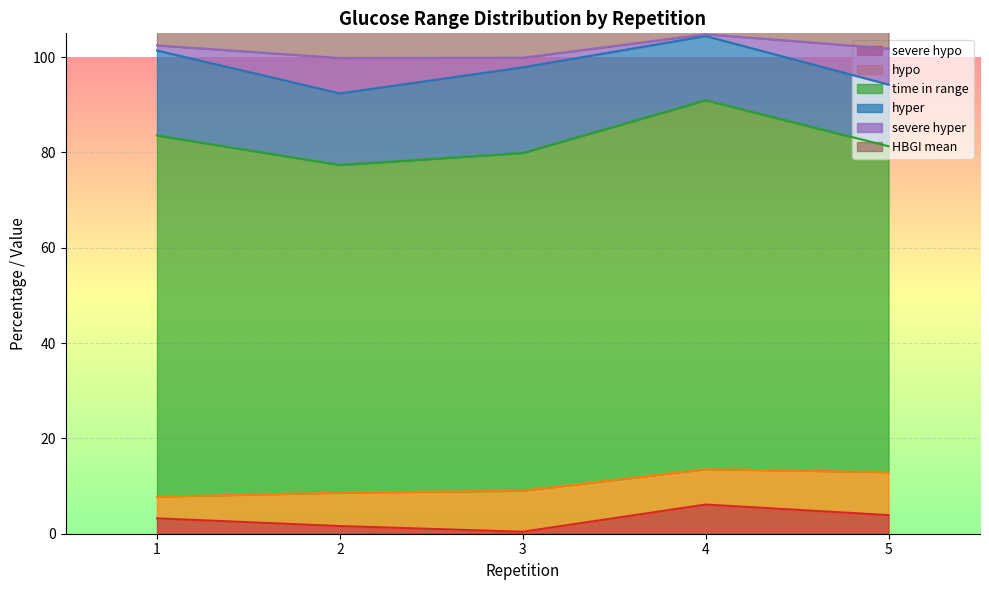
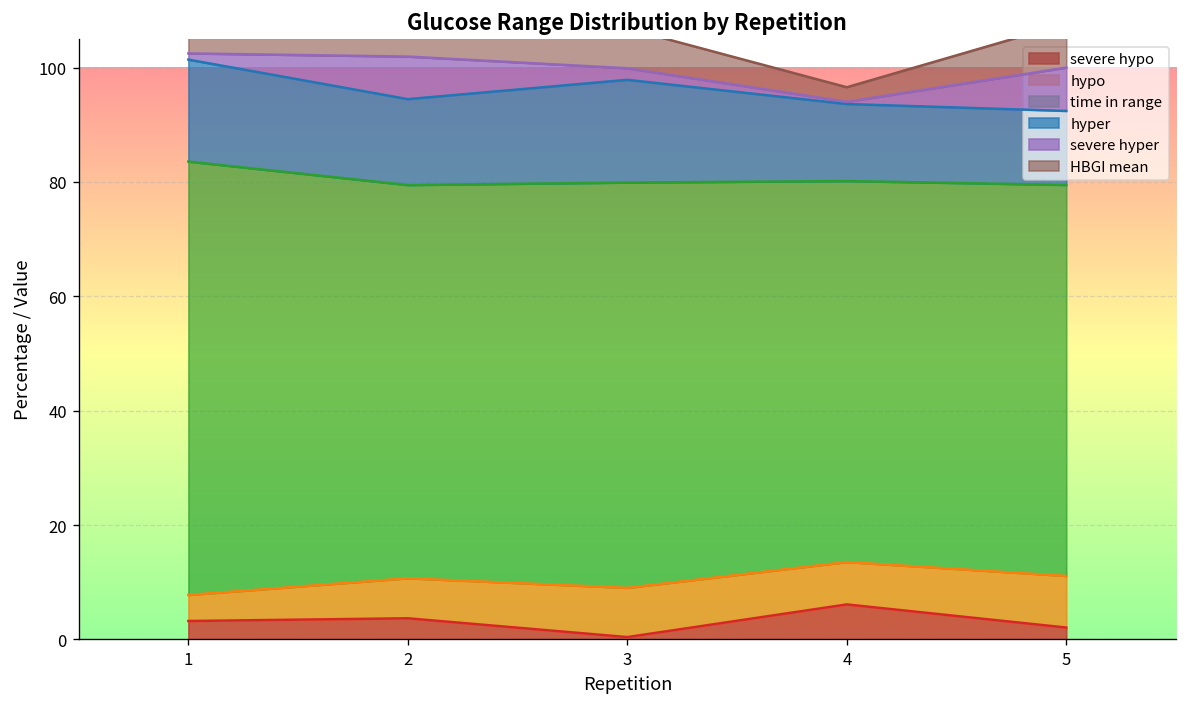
severe hypo, 2: 2 -> 4
time in range, 4: 77 -> 67
severe hypo, 5: 4 -> 2
